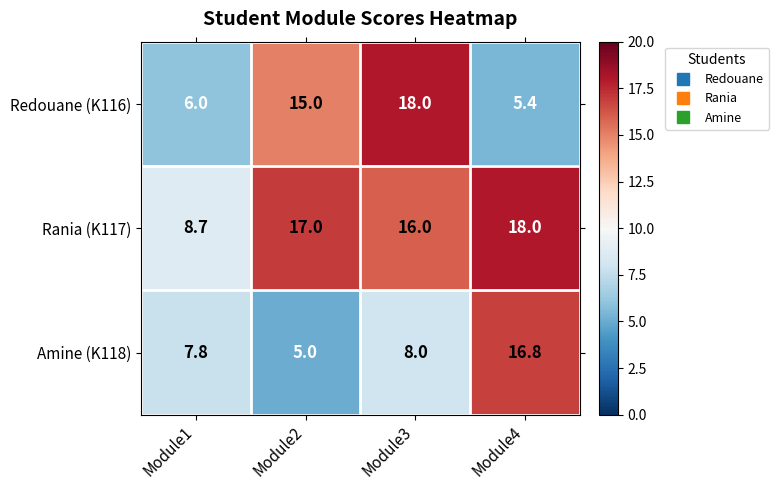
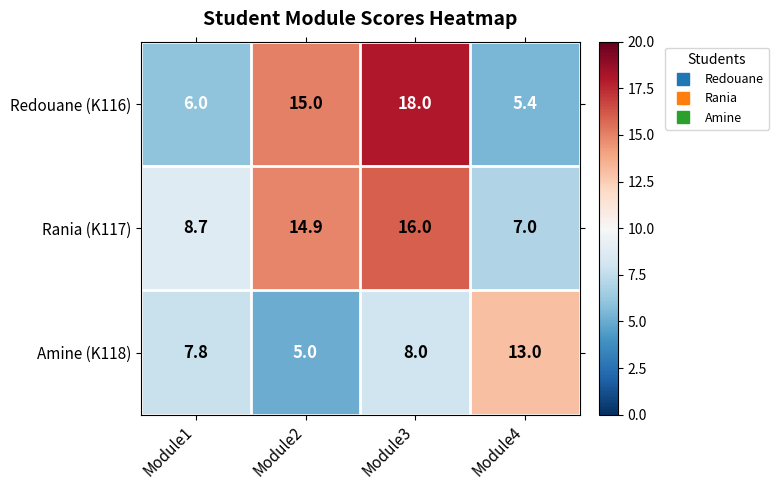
Rania (K117), Module2: 17.0 -> 14.9
Rania (K117), Module4: 18.0 -> 7.0
Amine (K118), Module4: 16.8 -> 13.0
